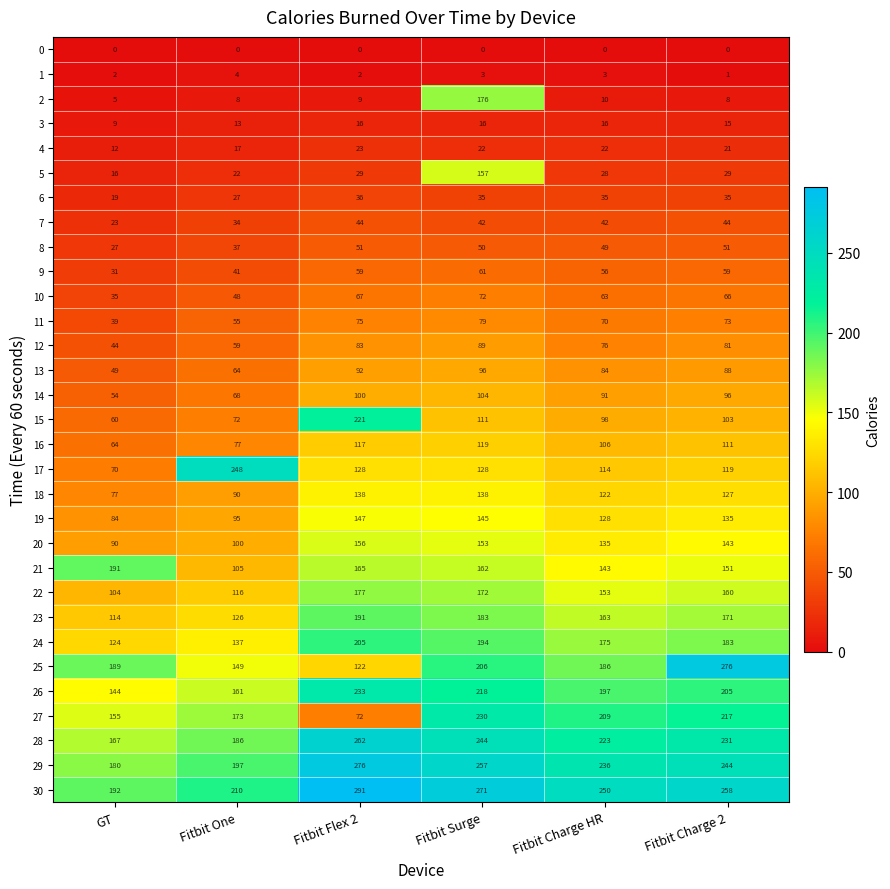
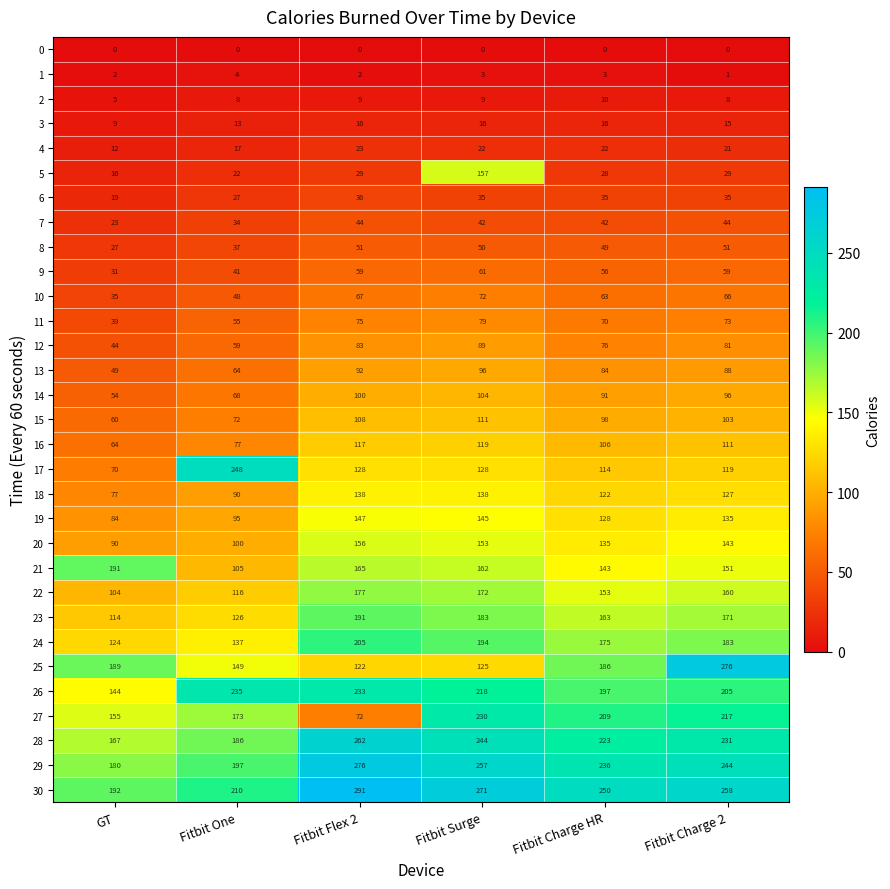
2, Fitbit Surge: 176 -> 9
15, Fitbit Flex 2: 221 -> 108
25, Fitbit Surge: 206 -> 125
26, Fitbit One: 161 -> 235
